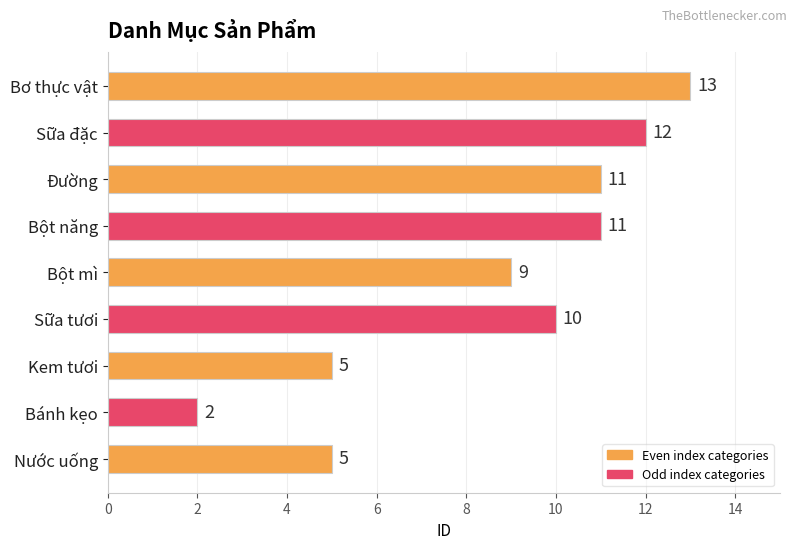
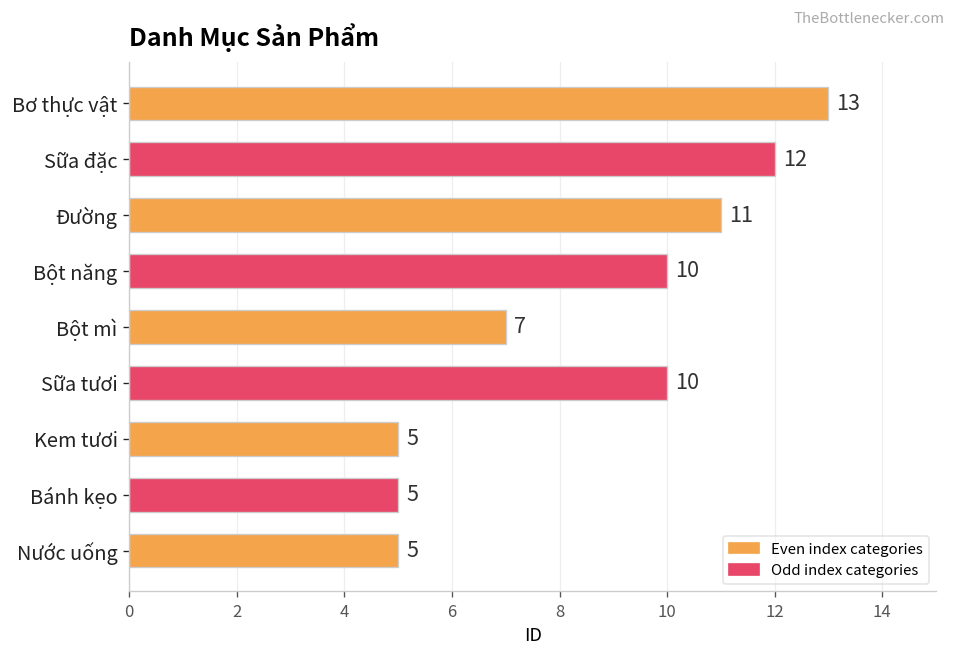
Bột năng: 11 -> 10
Bột mì: 9 -> 7
Bánh kẹo: 2 -> 5
